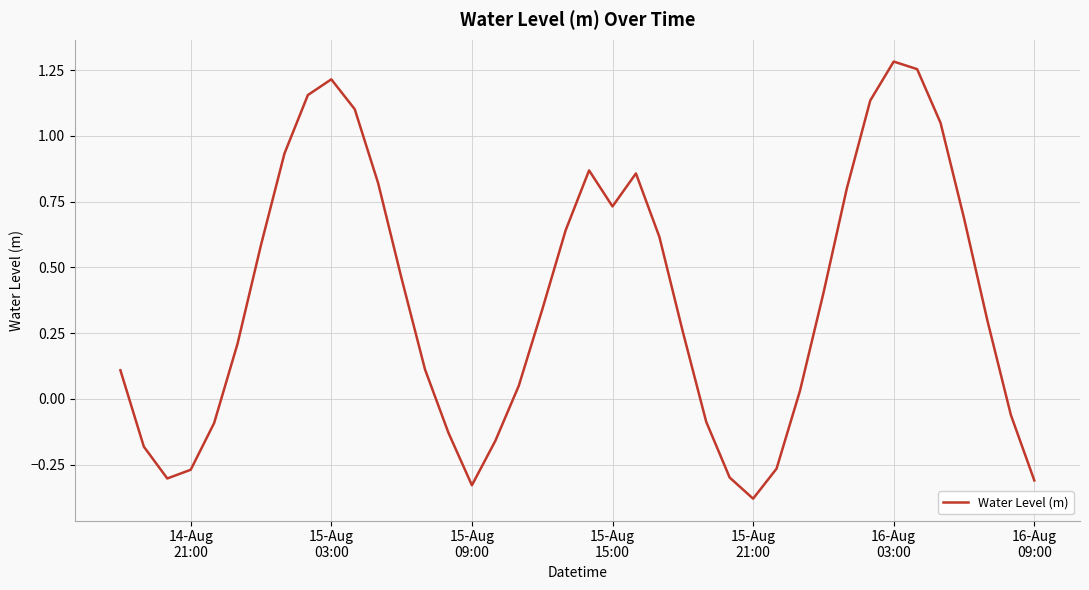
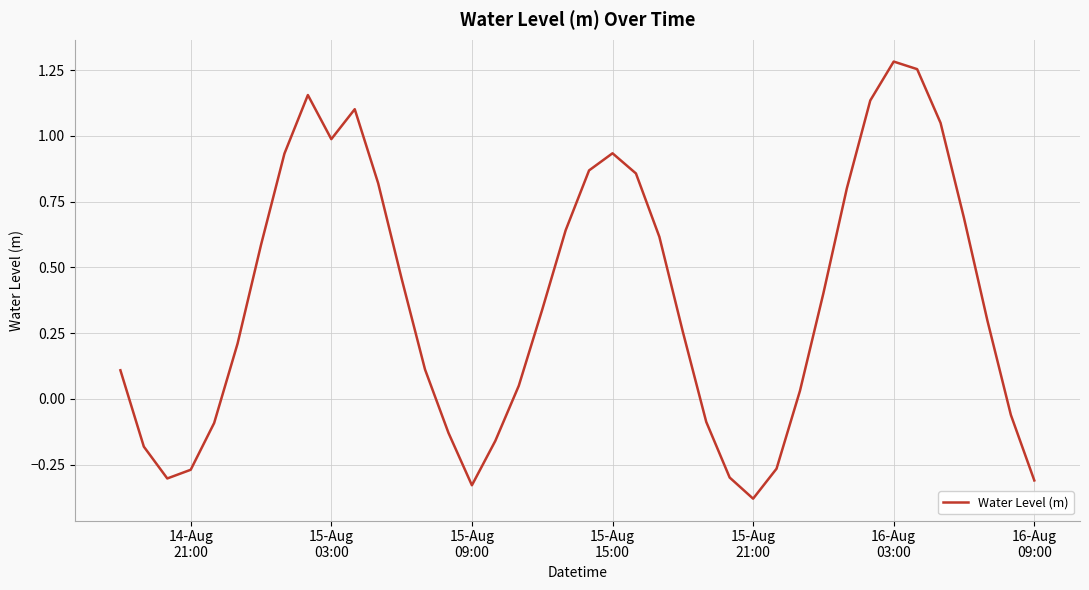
15-Aug 03:00: 1.22 -> 0.99
15-Aug 15:00: 0.73 -> 0.93
